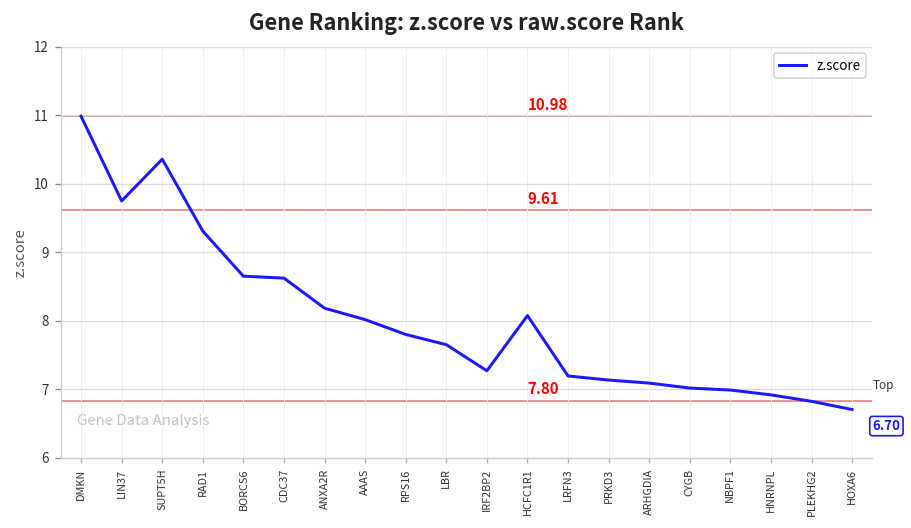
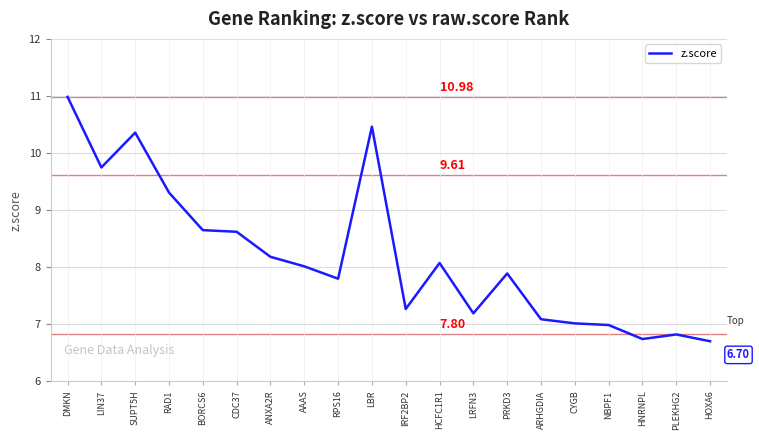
LBR: 7.7 -> 10.5
PRKD3: 7.1 -> 7.9
HNRNPL: 6.9 -> 6.7
